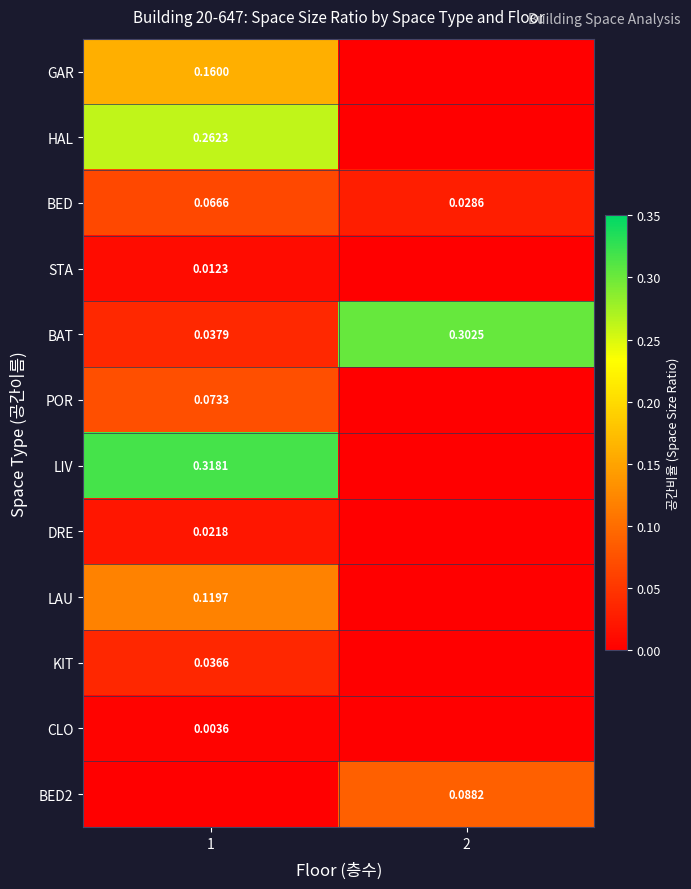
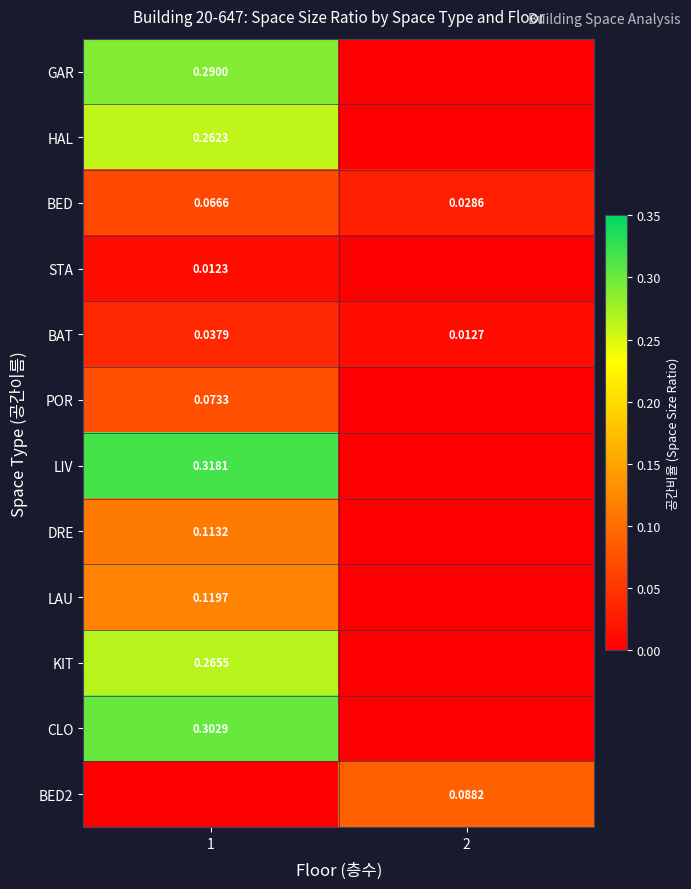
GAR, 1: 0.1600 -> 0.2900
BAT, 2: 0.3025 -> 0.0127
DRE, 1: 0.0218 -> 0.1132
KIT, 1: 0.0366 -> 0.2655
CLO, 1: 0.0036 -> 0.3029
